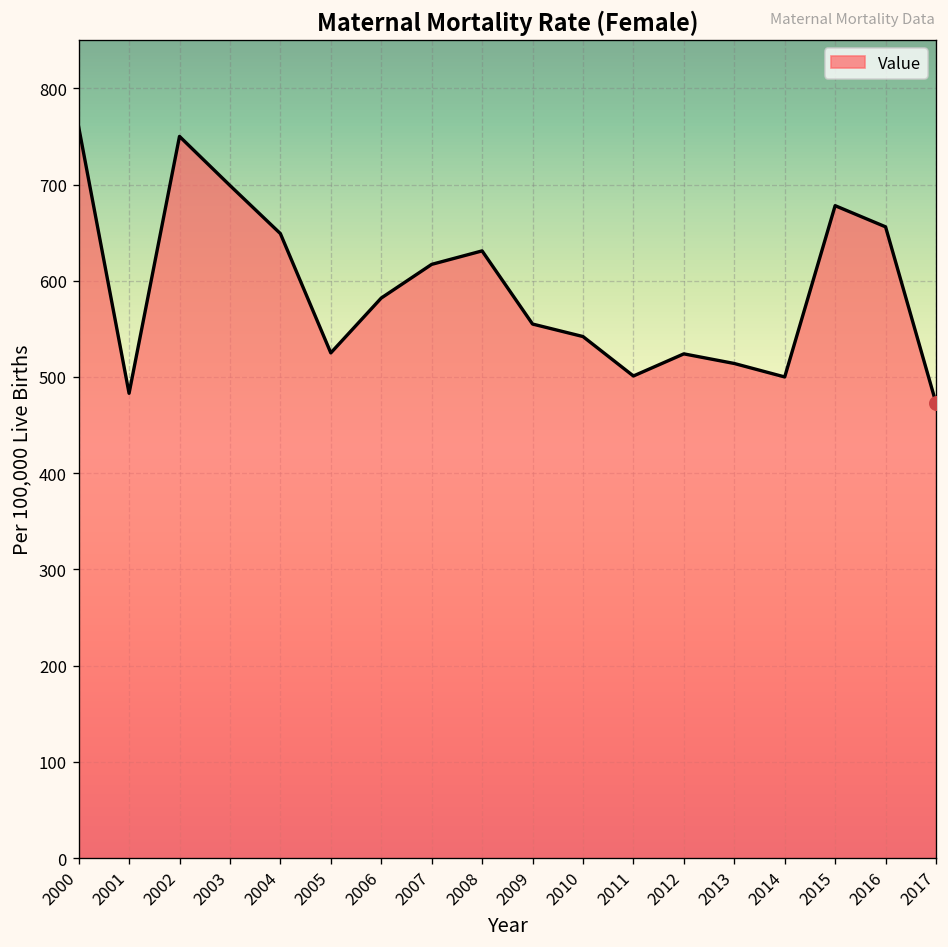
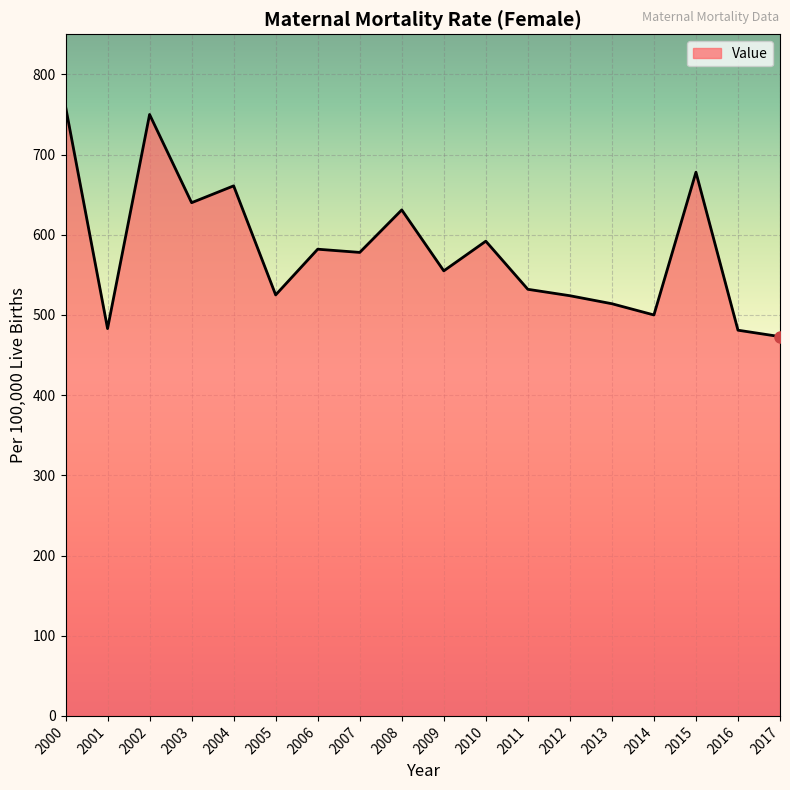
Value, 2003: 700 -> 640
Value, 2004: 650 -> 660
Value, 2007: 620 -> 580
Value, 2010: 540 -> 590
Value, 2011: 500 -> 530
Value, 2016: 660 -> 480
